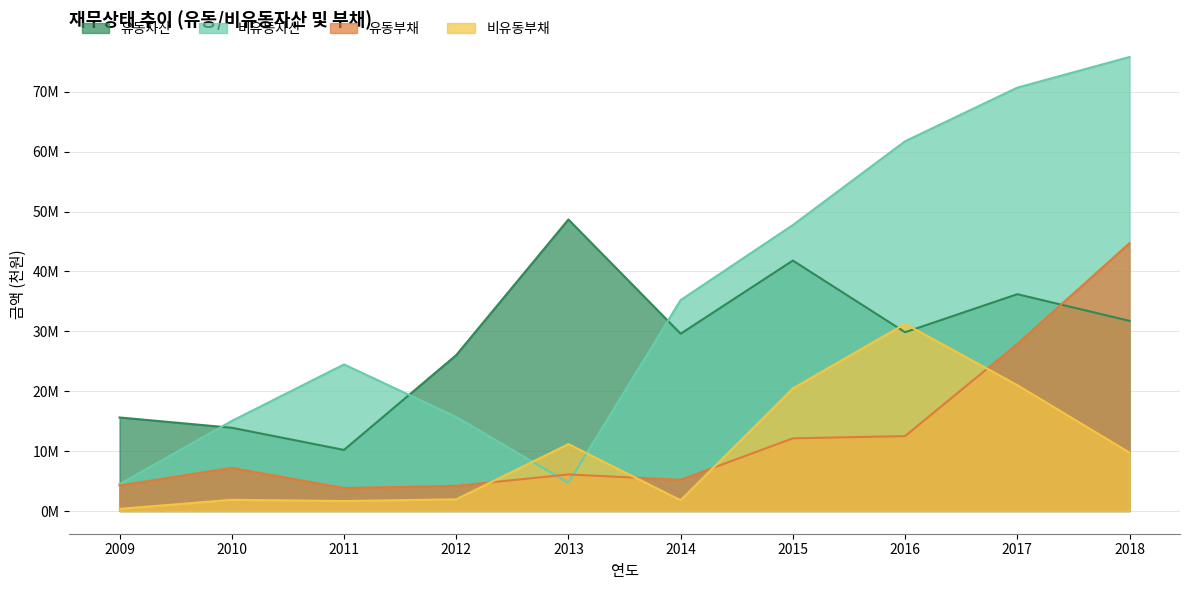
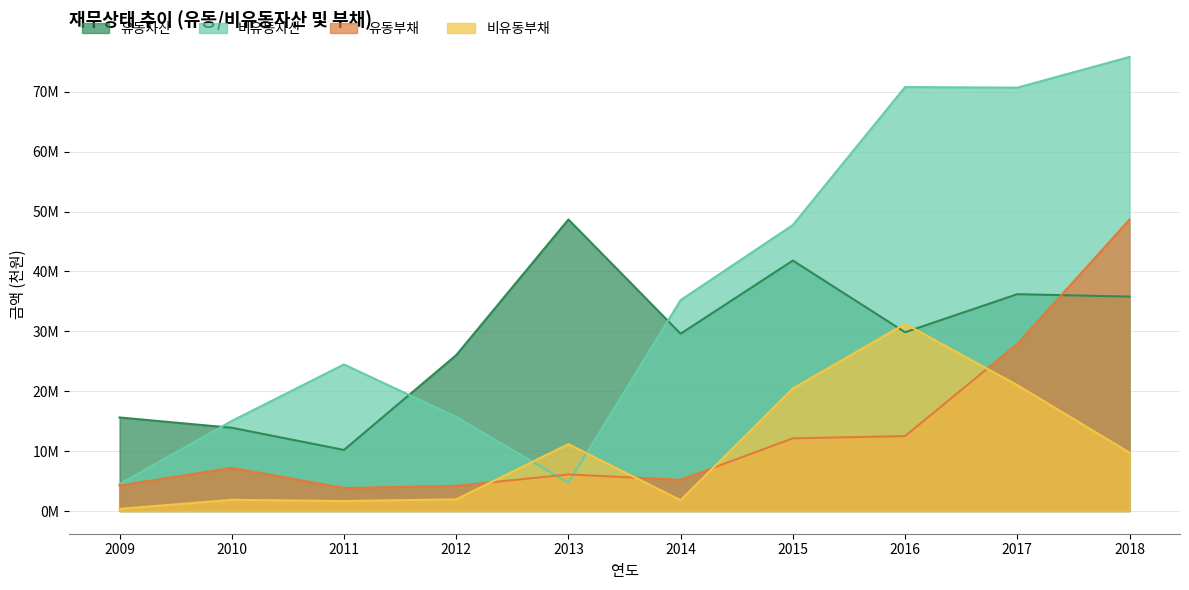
비유동자산, 2016: 62000000 -> 71000000
유동자산, 2018: 32000000 -> 36000000
유동부채, 2018: 45000000 -> 49000000
